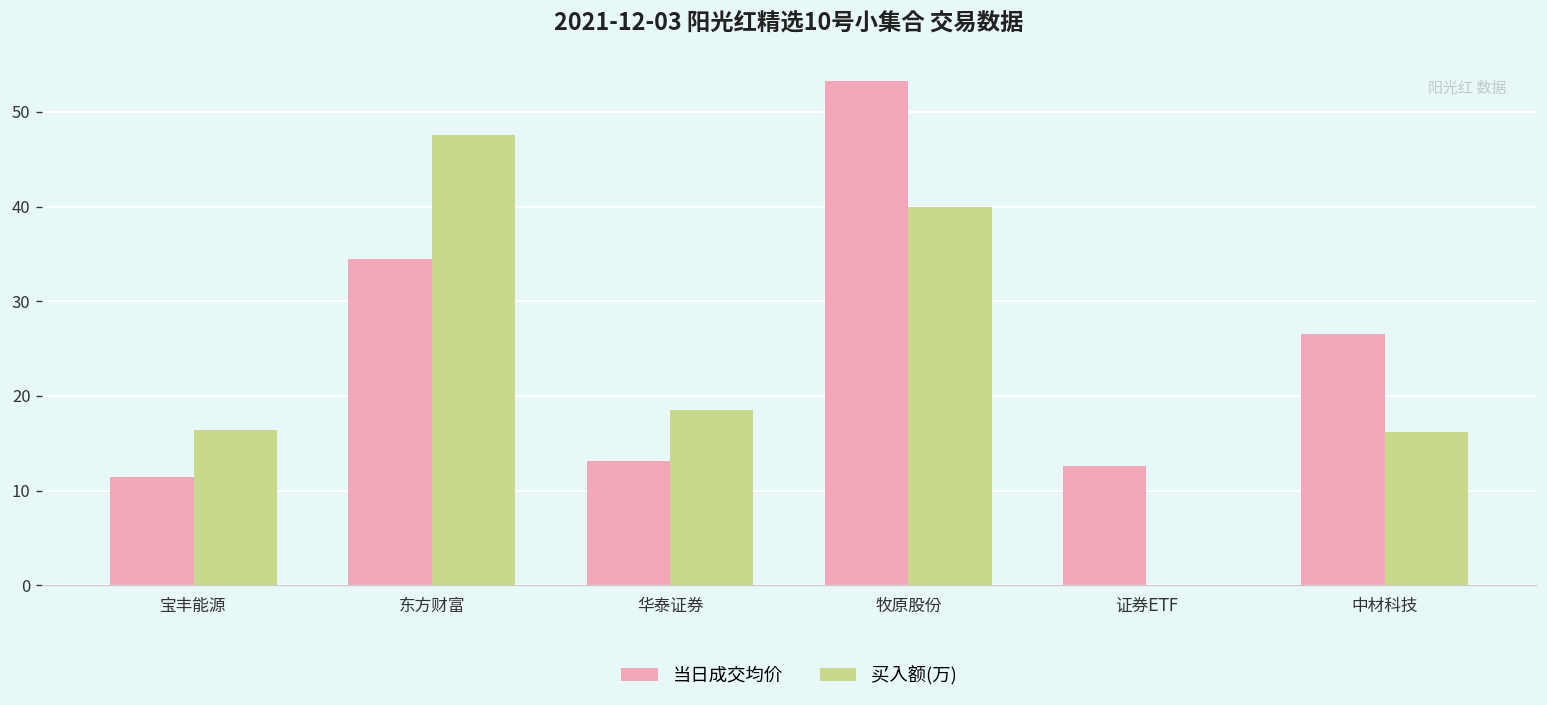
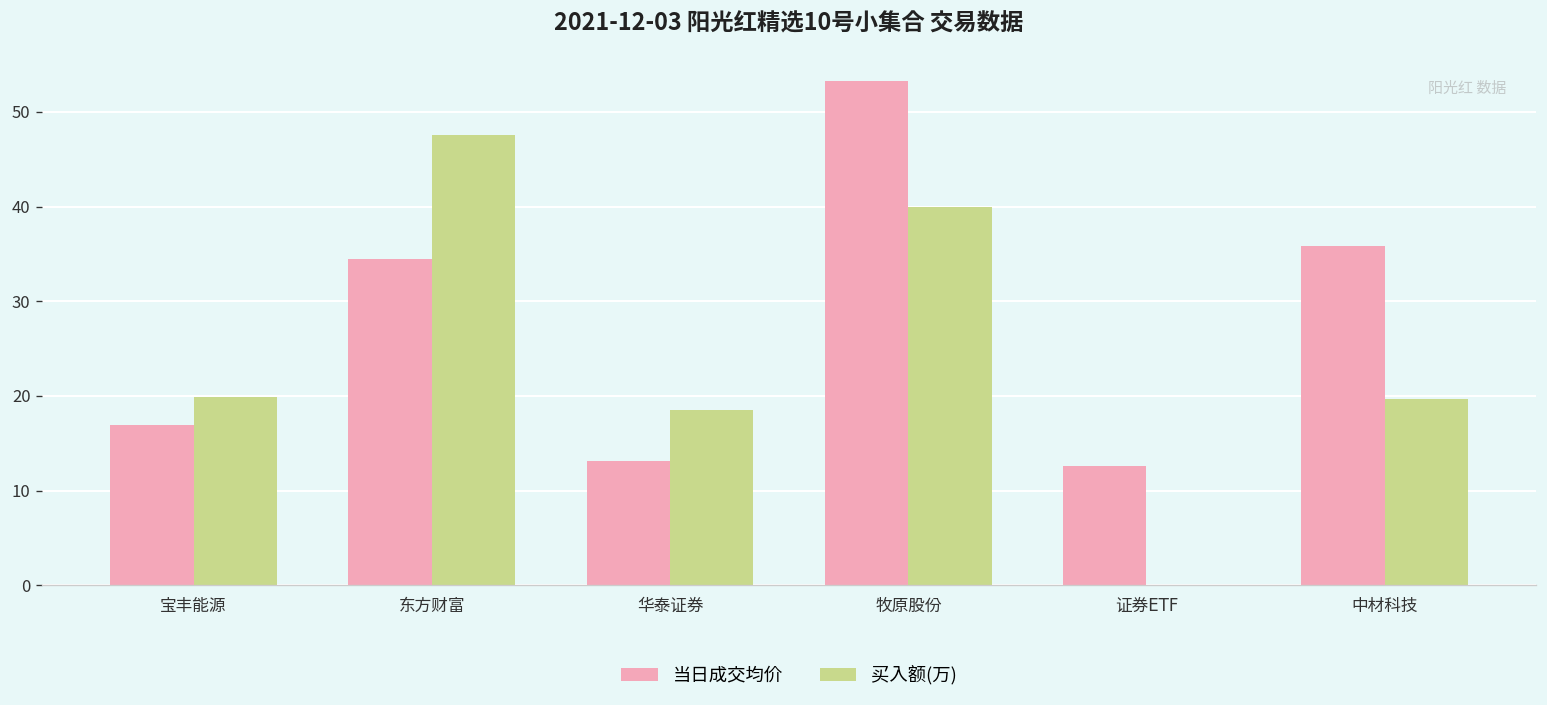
当日成交均价, 宝丰能源: 11 -> 17
买入额(万), 宝丰能源: 16 -> 20
当日成交均价, 中材科技: 27 -> 36
买入额(万), 中材科技: 16 -> 20
